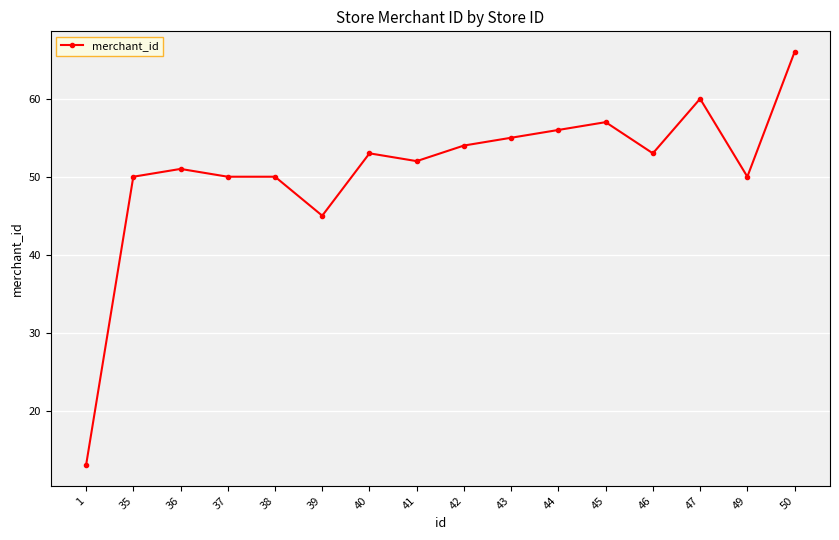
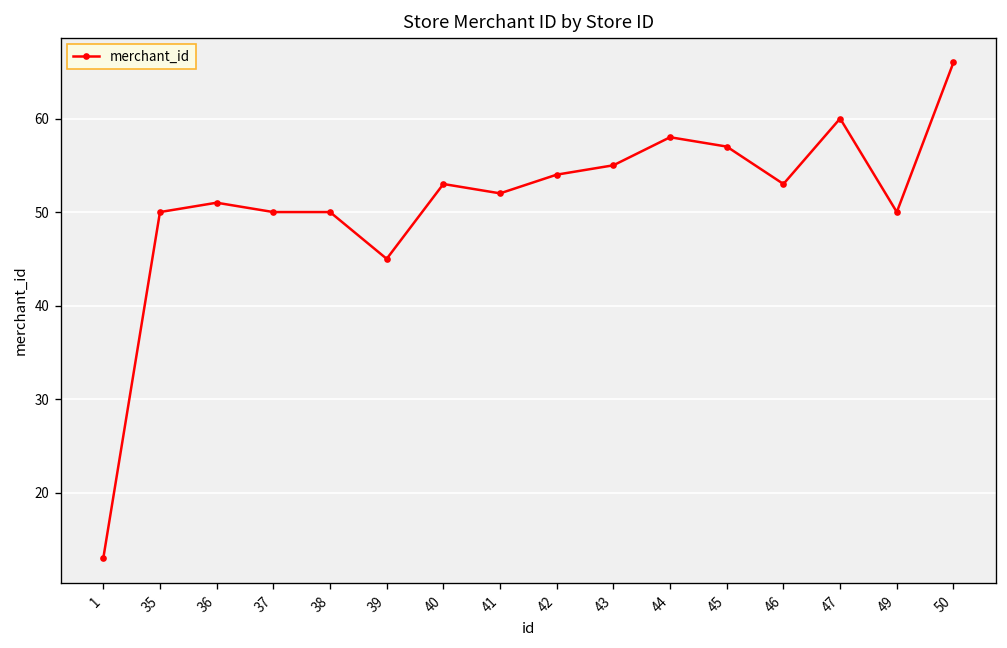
44: 56 -> 58
